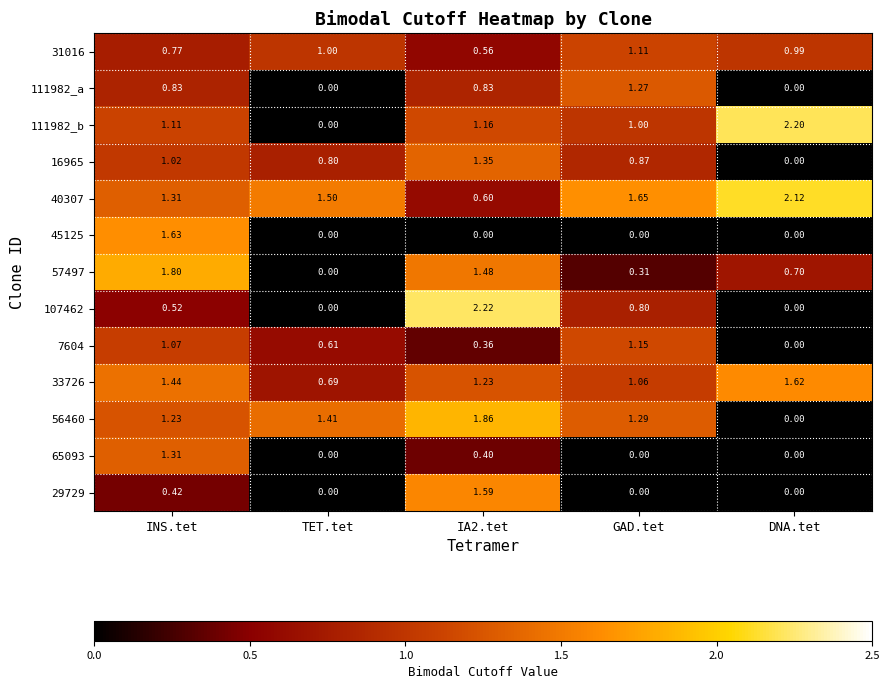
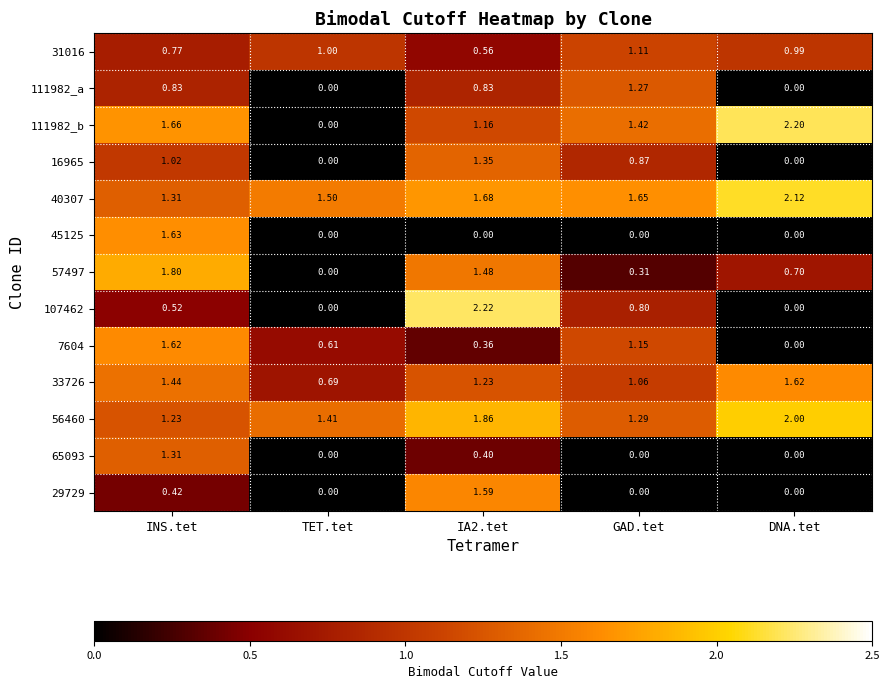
111982_b, INS.tet: 1.11 -> 1.66
111982_b, GAD.tet: 1.00 -> 1.42
16965, TET.tet: 0.80 -> 0.00
40307, IA2.tet: 0.60 -> 1.68
7604, INS.tet: 1.07 -> 1.62
56460, DNA.tet: 0.00 -> 2.00
